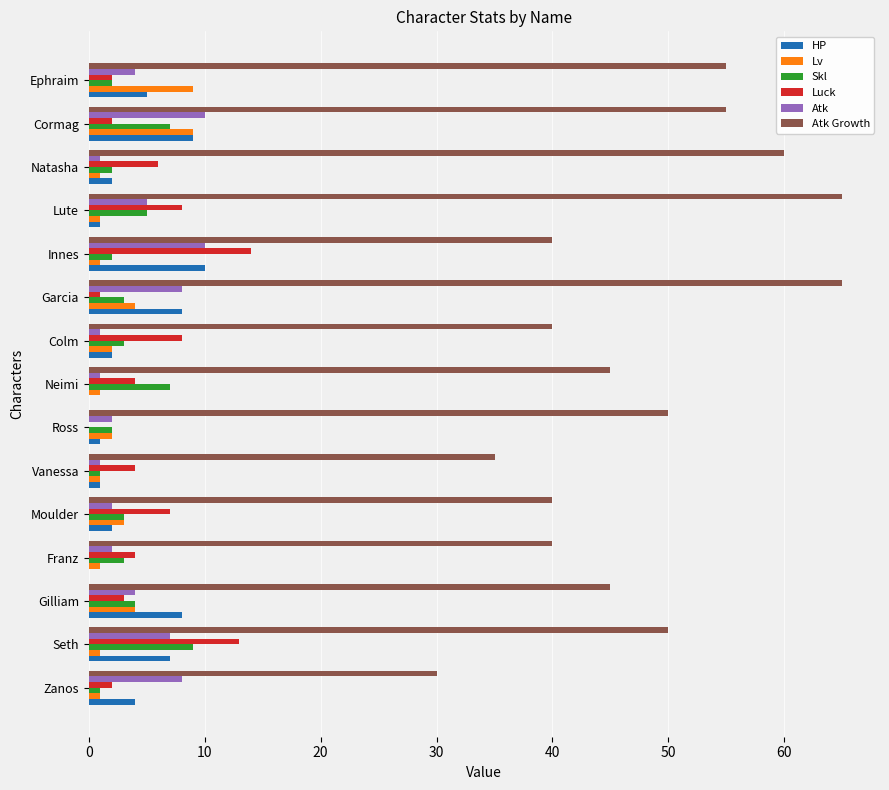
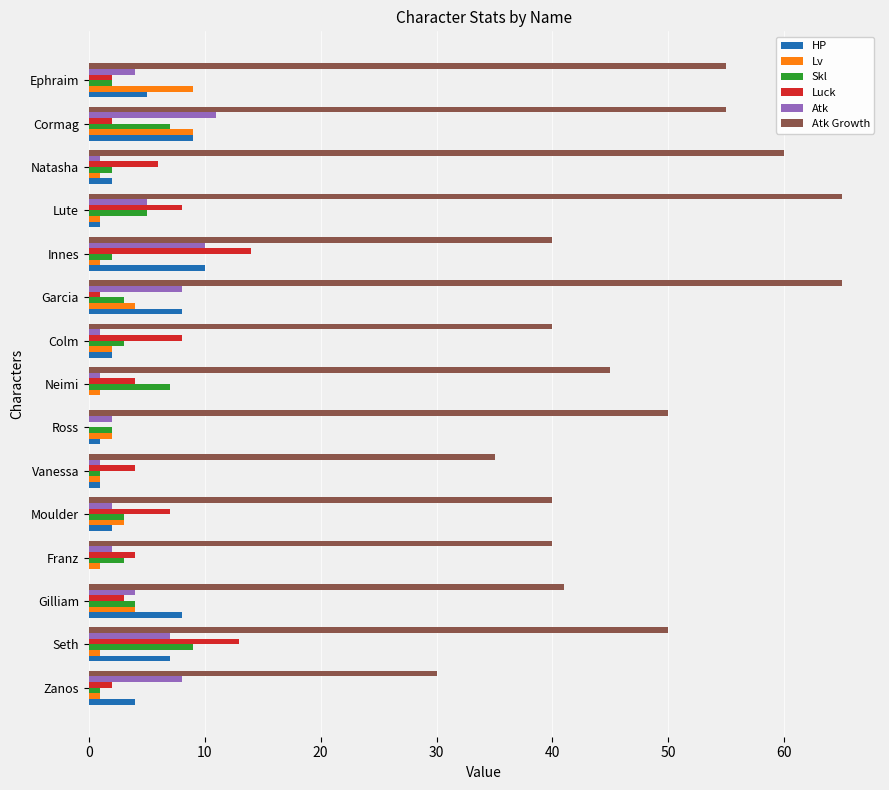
Atk, Cormag: 10 -> 11
Atk Growth, Gilliam: 45 -> 41
